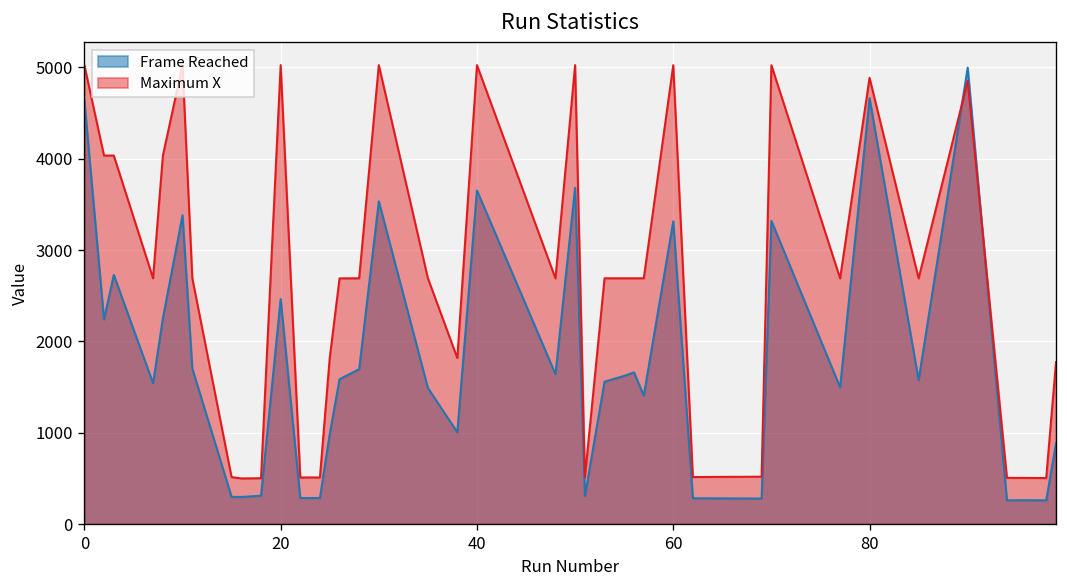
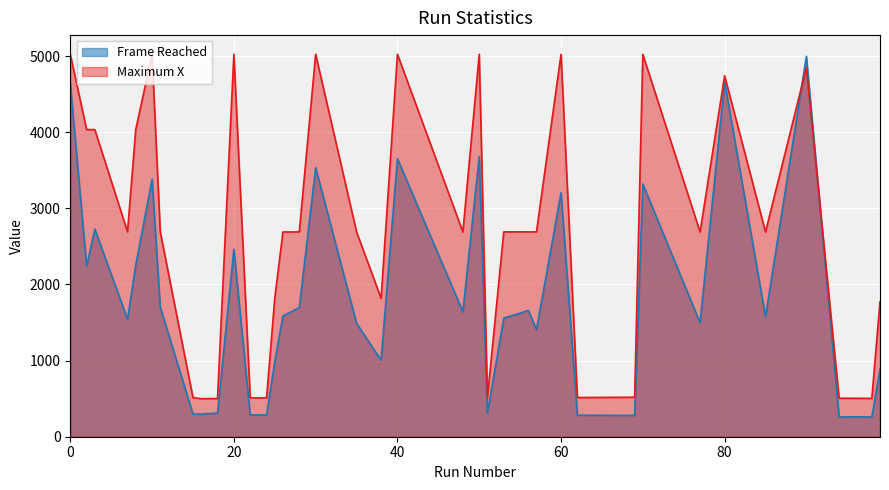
Frame Reached, 60: 3300 -> 3200
Maximum X, 80: 4900 -> 4700
